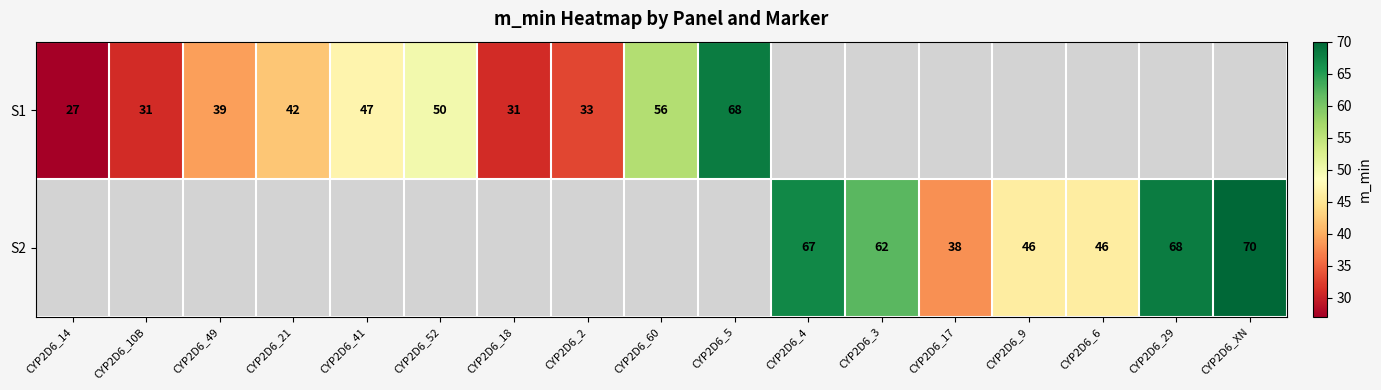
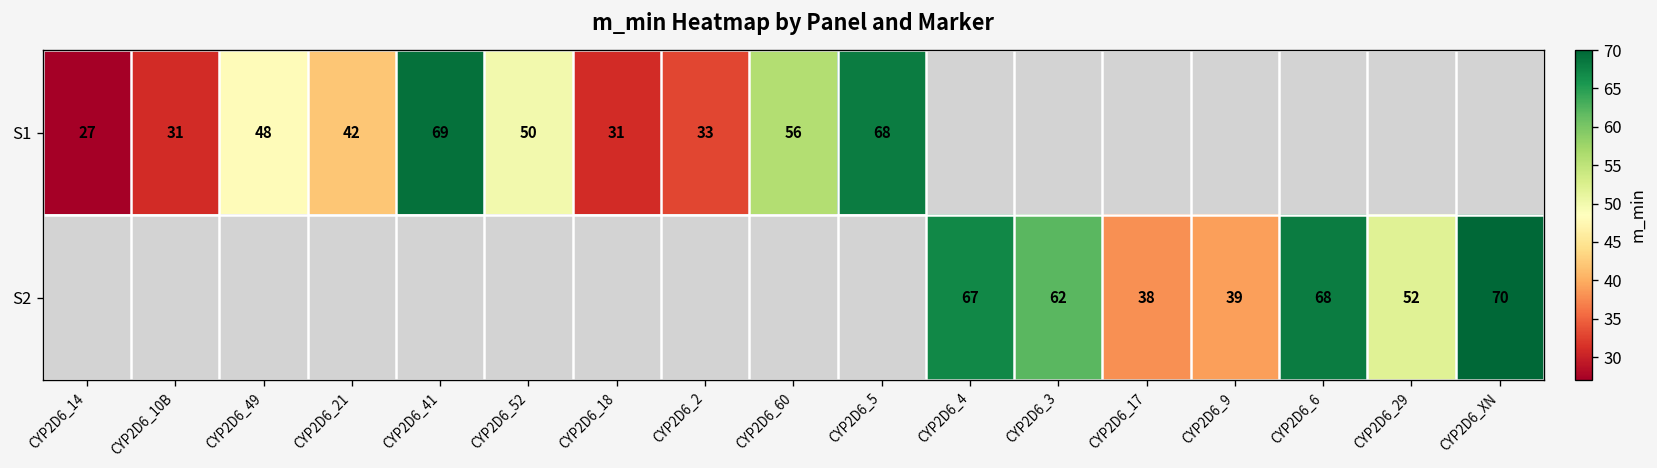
S1, CYP2D6_49: 39 -> 48
S1, CYP2D6_41: 47 -> 69
S2, CYP2D6_9: 46 -> 39
S2, CYP2D6_6: 46 -> 68
S2, CYP2D6_29: 68 -> 52
